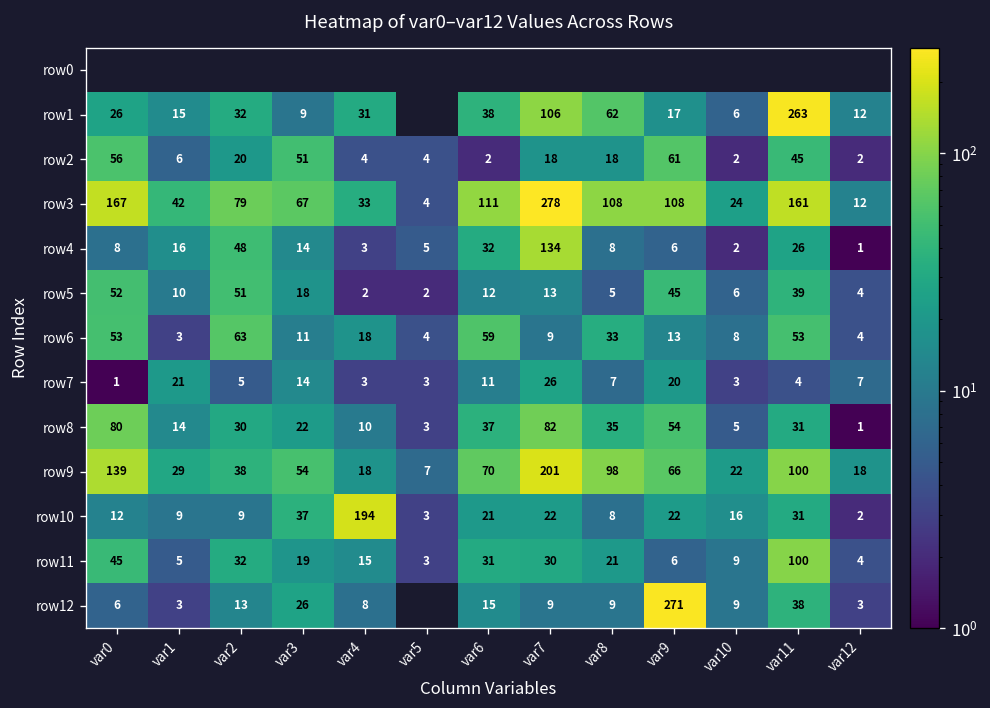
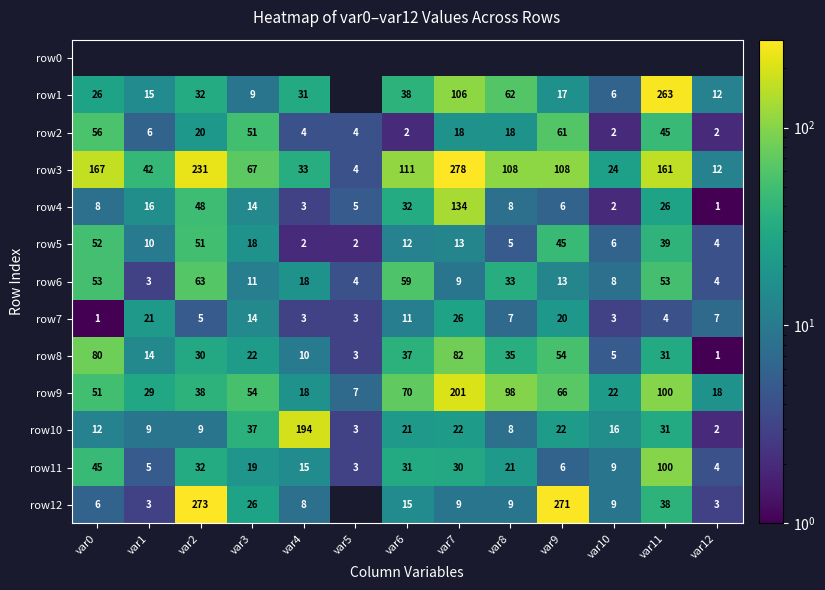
row3, var2: 79 -> 231
row9, var0: 139 -> 51
row12, var2: 13 -> 273
